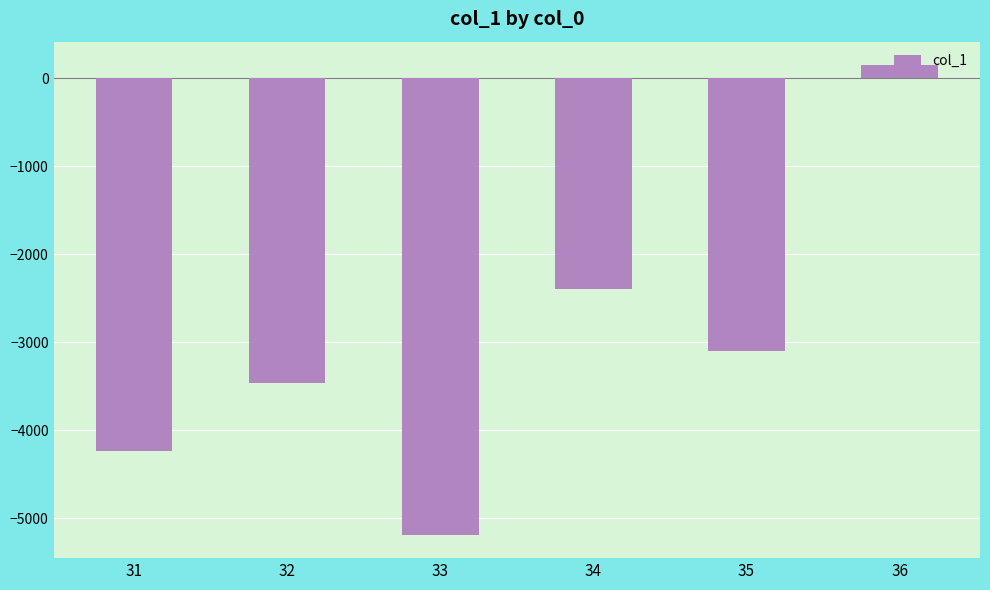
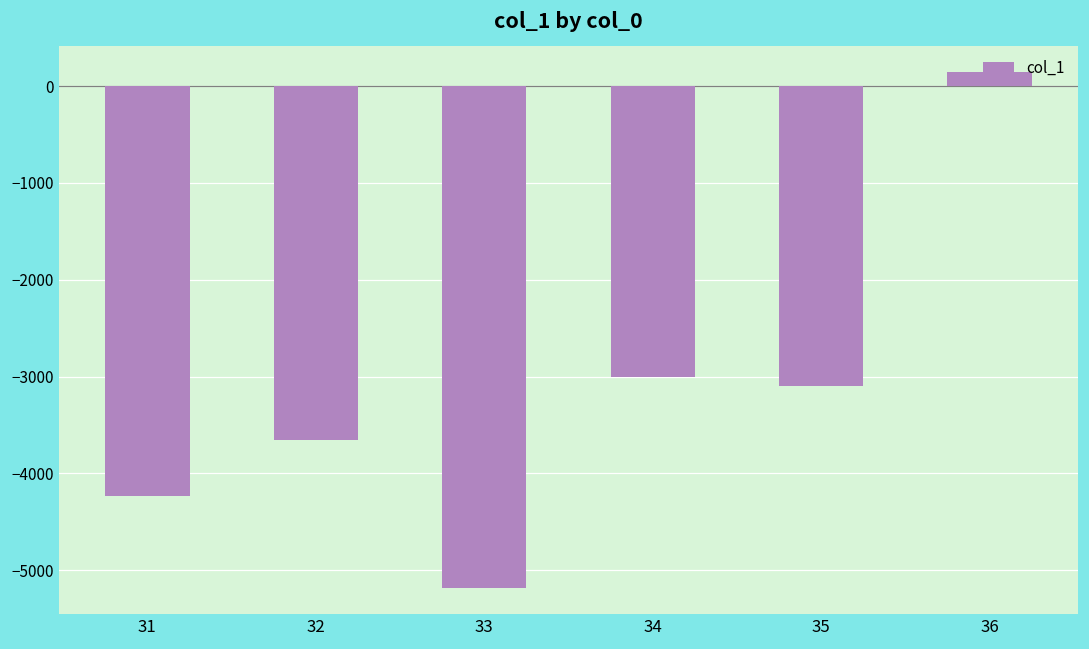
32: -3500 -> -3700
34: -2400 -> -3000
